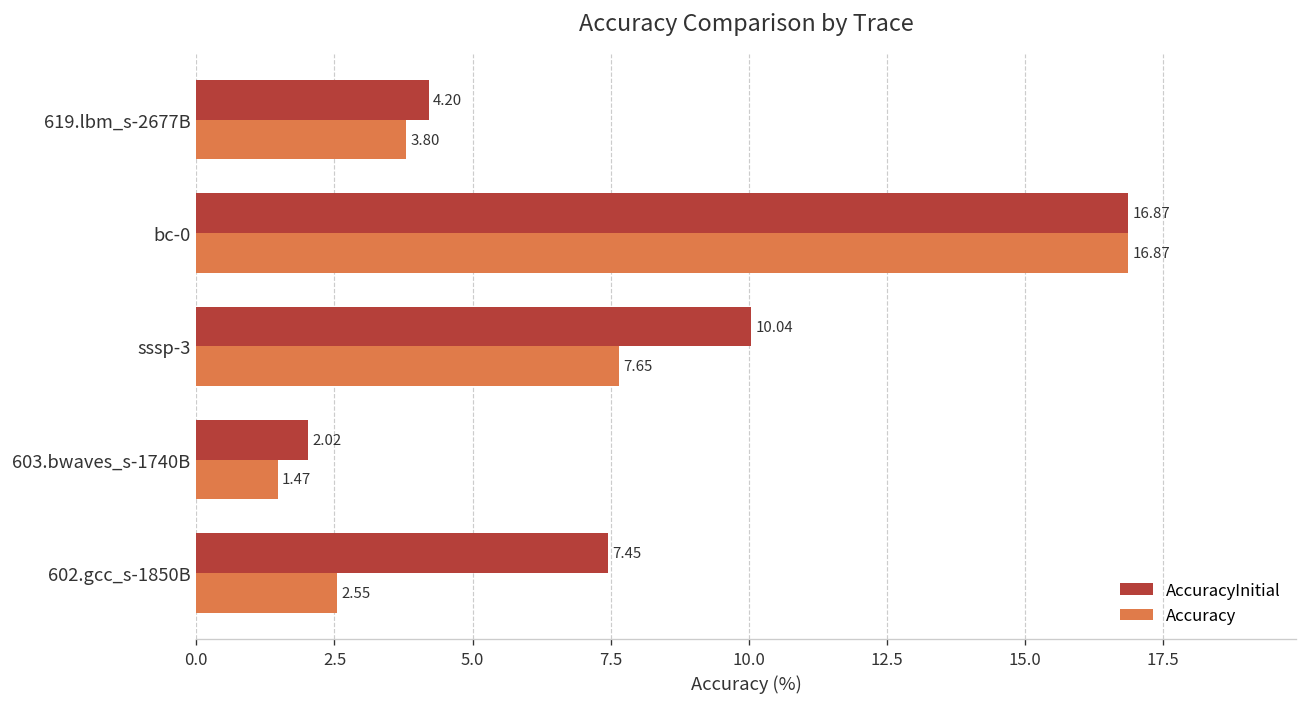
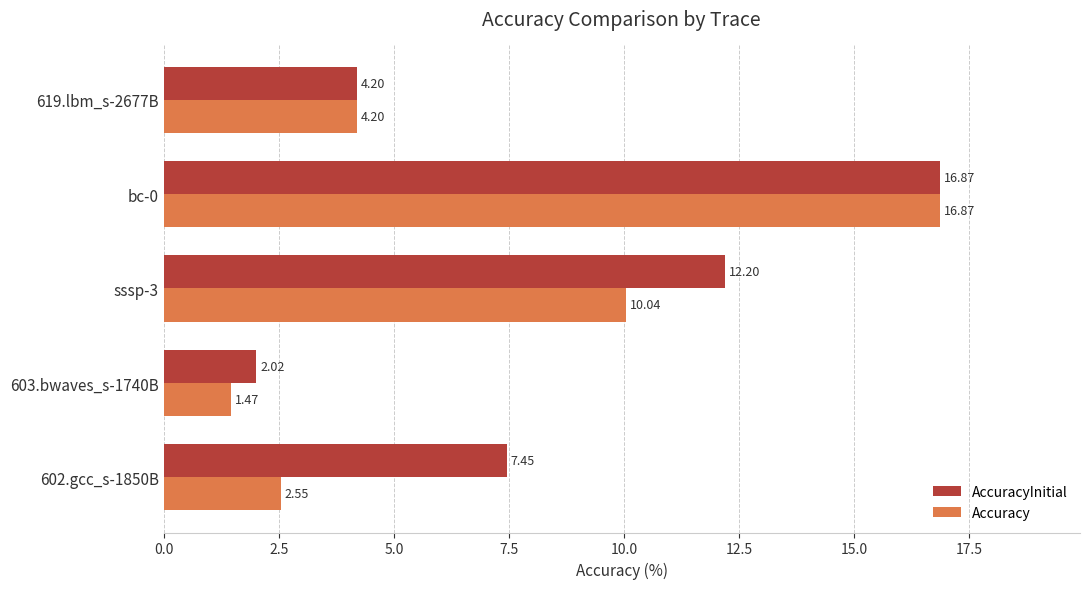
Accuracy, 619.lbm_s-2677B: 3.80 -> 4.20
AccuracyInitial, sssp-3: 10.04 -> 12.20
Accuracy, sssp-3: 7.65 -> 10.04
